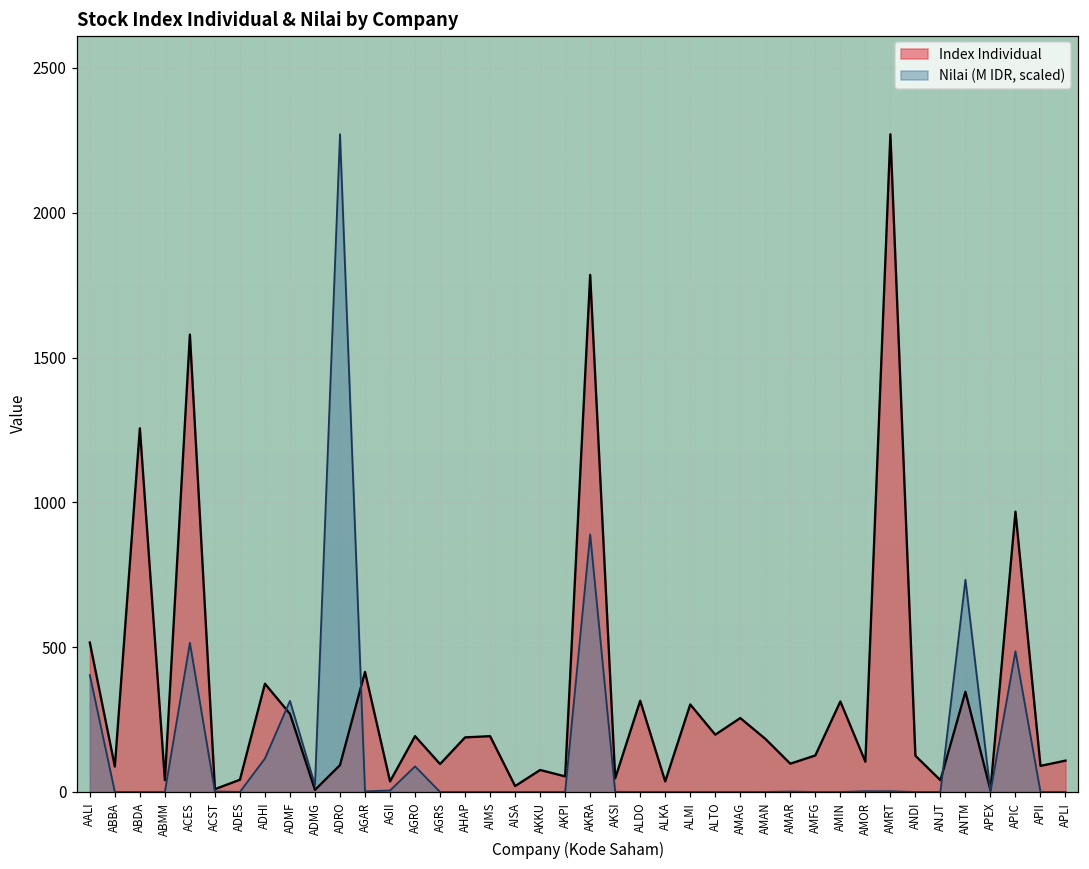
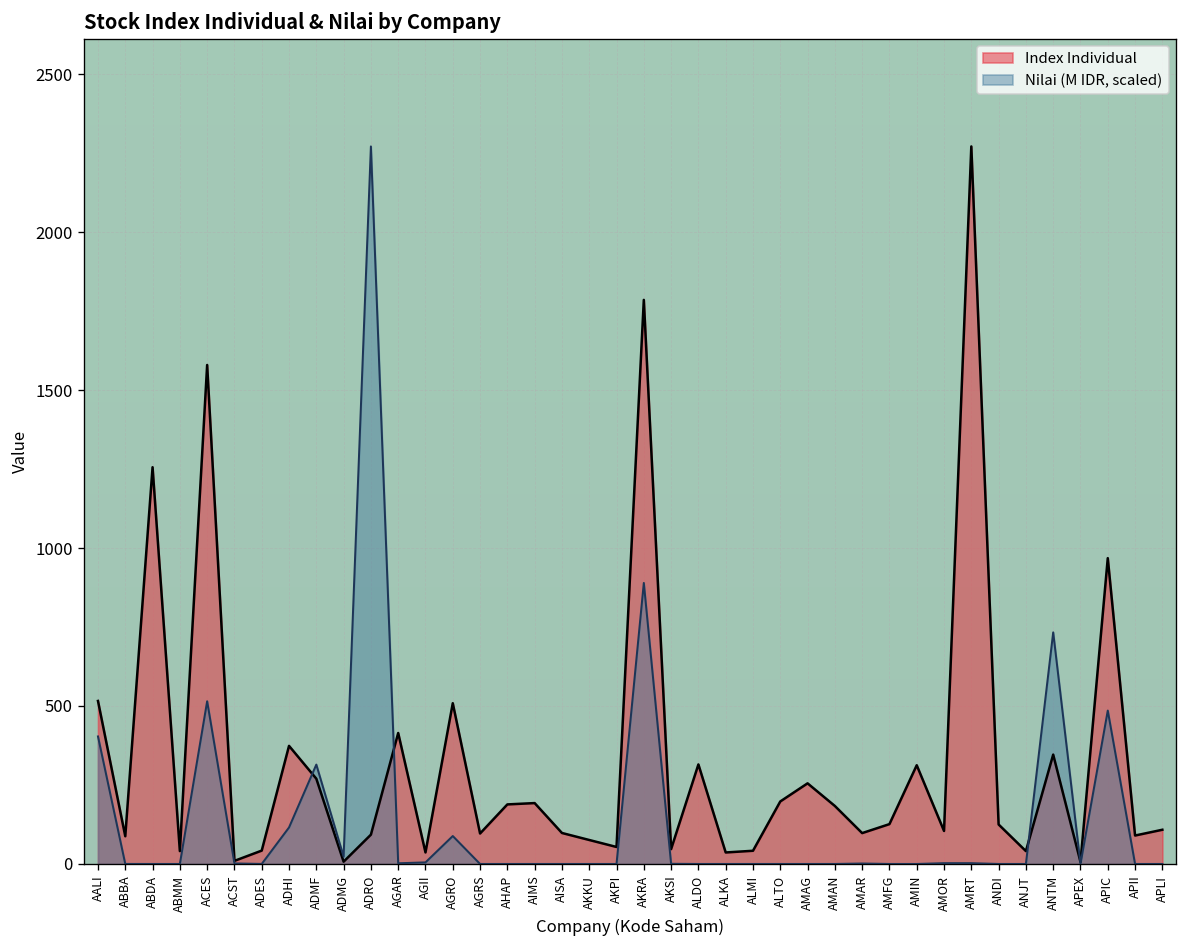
Index Individual, AGRO: 190 -> 510
Index Individual, AISA: 20 -> 100
Index Individual, ALMI: 300 -> 40
